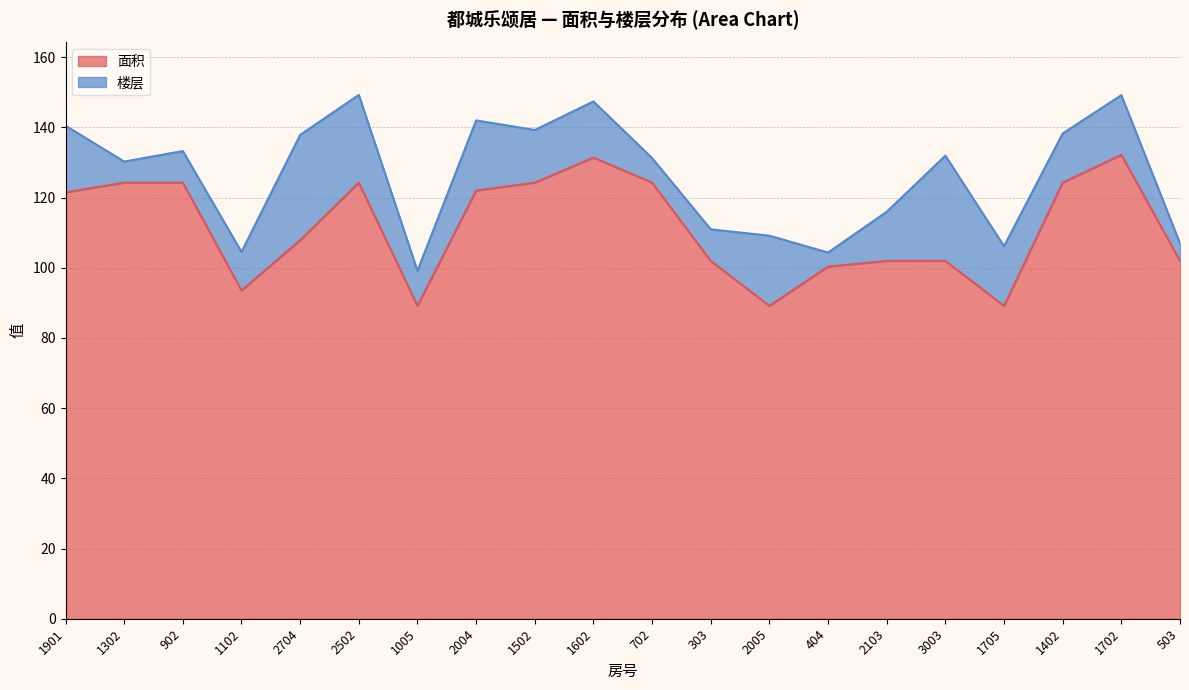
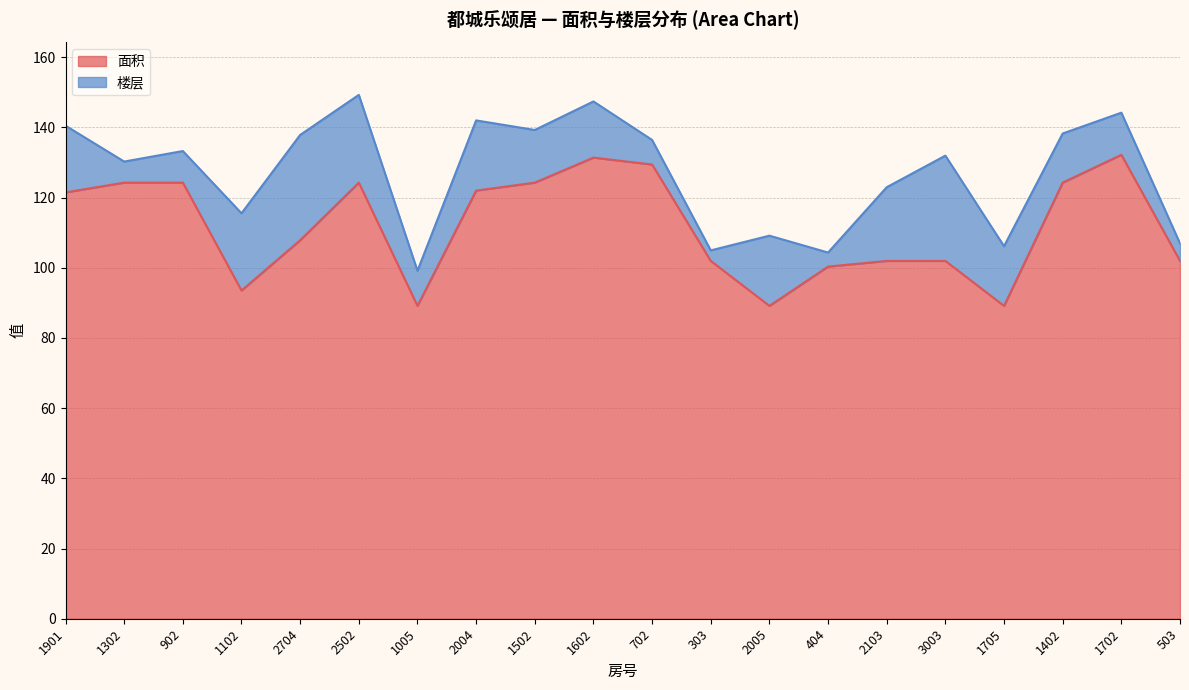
楼层, 1102: 11 -> 22
面积, 702: 124 -> 129
楼层, 303: 9 -> 3
楼层, 2103: 14 -> 21
楼层, 1702: 17 -> 12
